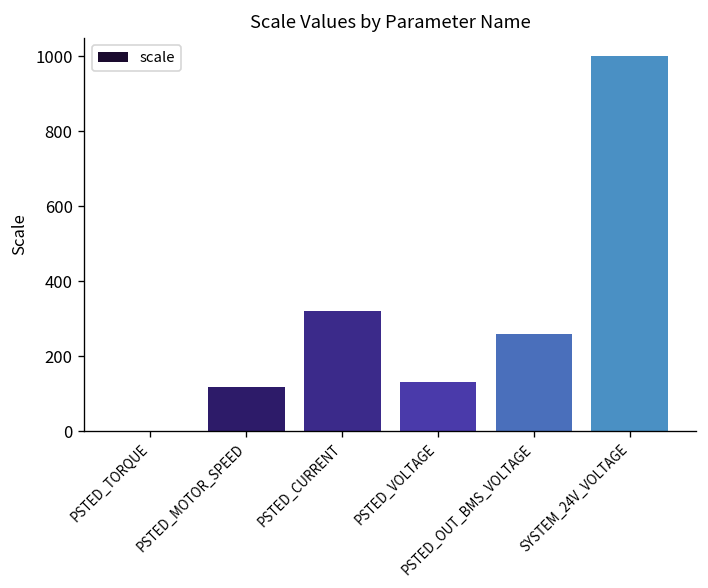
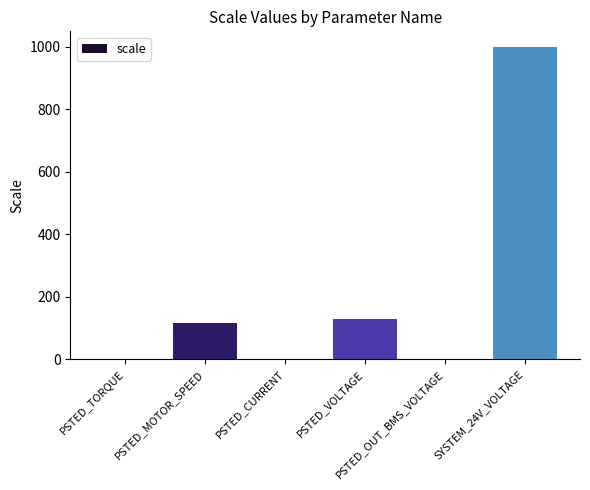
PSTED_CURRENT: 320 -> 0
PSTED_OUT_BMS_VOLTAGE: 260 -> 0
